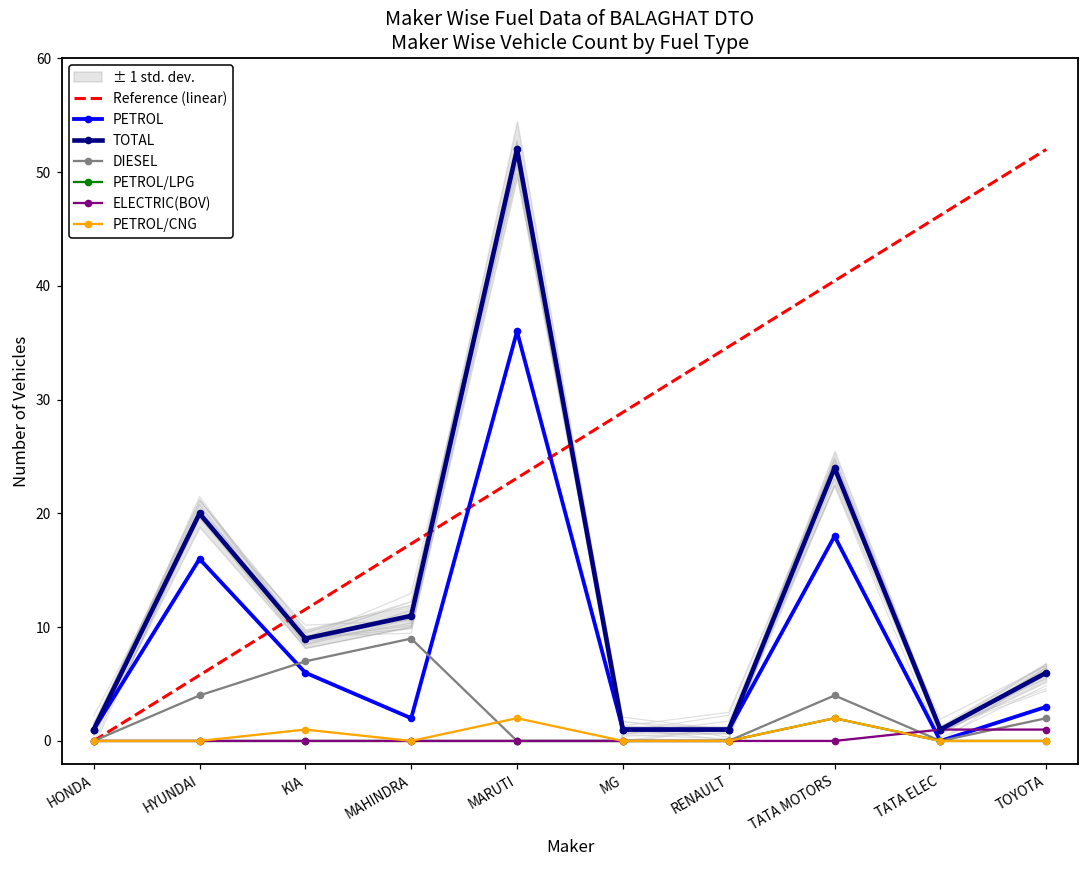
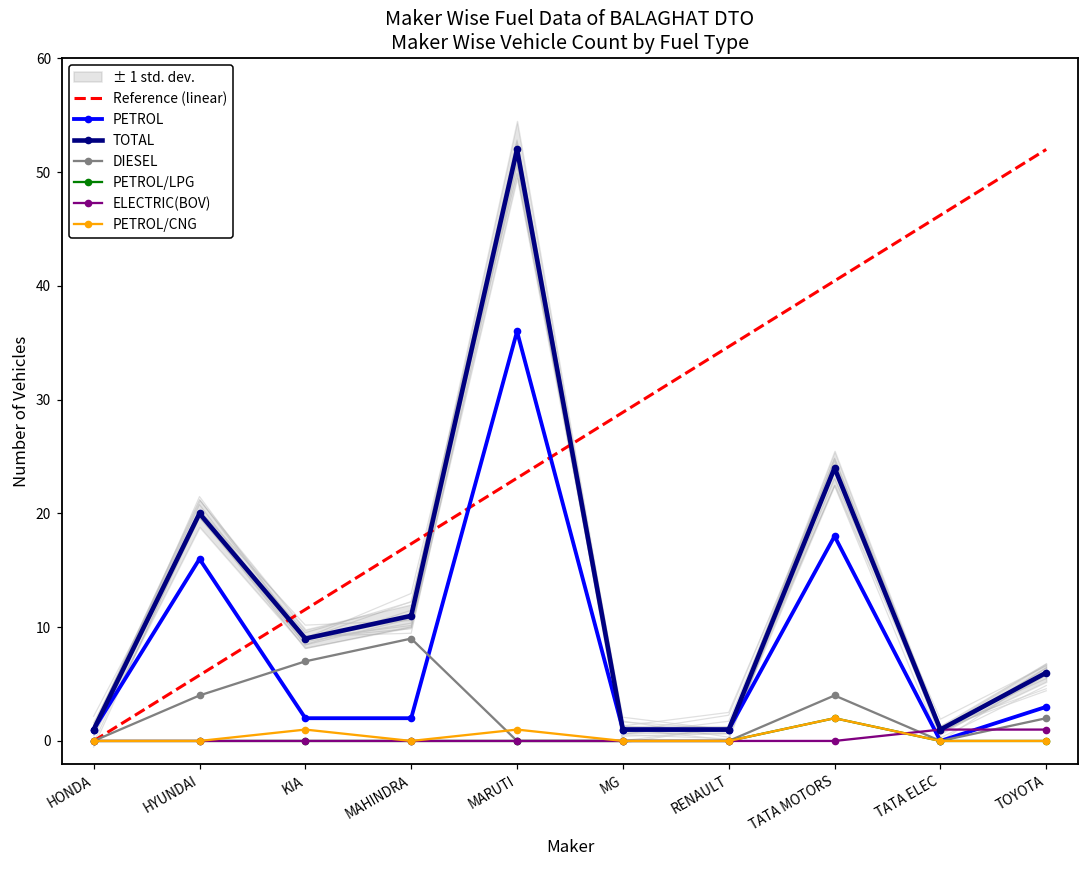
PETROL, KIA: 6 -> 2
PETROL/CNG, MARUTI: 2 -> 1
